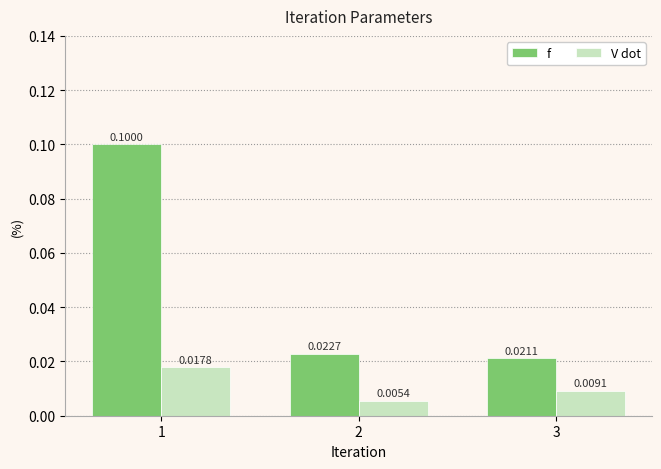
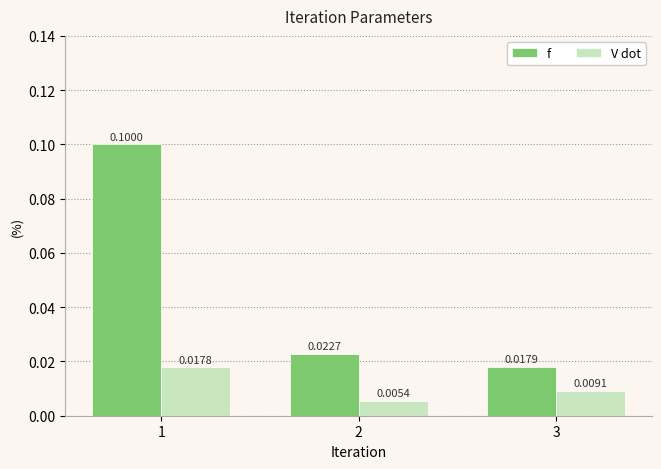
f, 3: 0.0211 -> 0.0179
